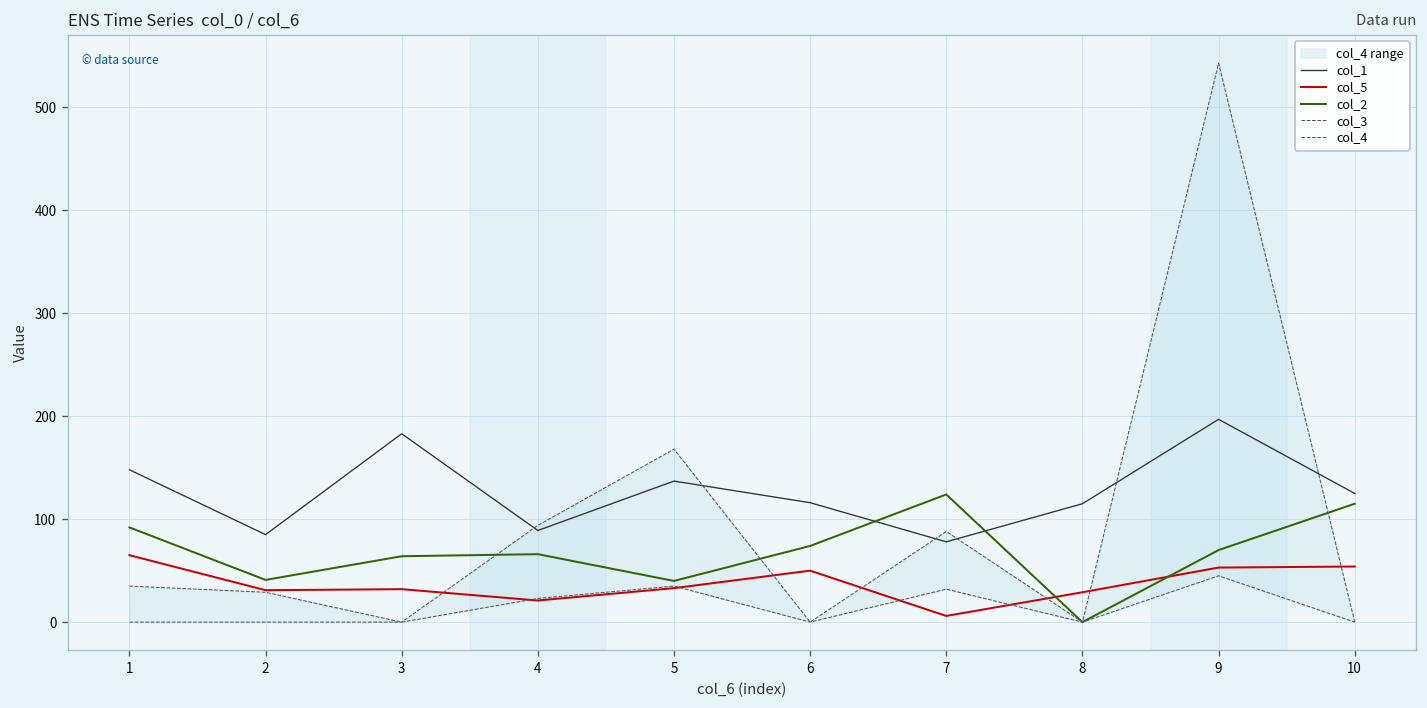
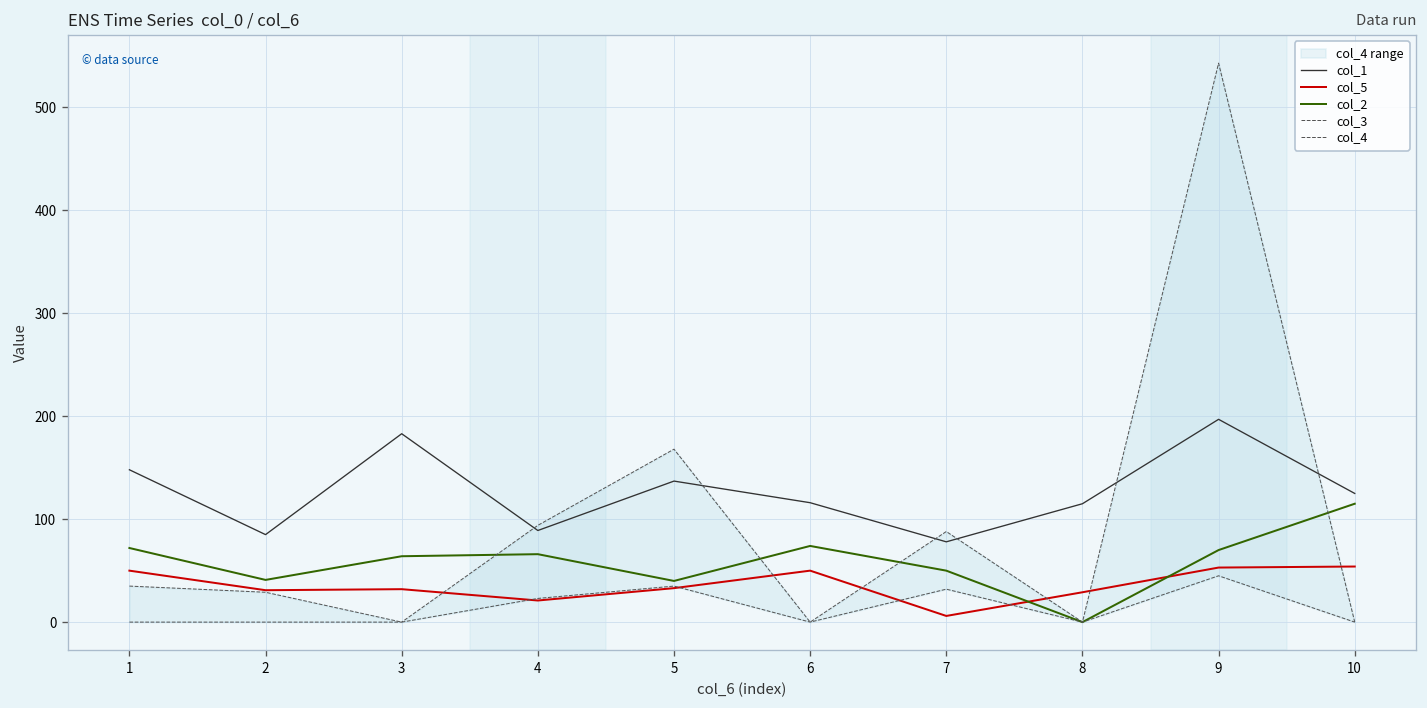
col_5, 1: 70 -> 50
col_2, 1: 90 -> 70
col_2, 7: 120 -> 50
